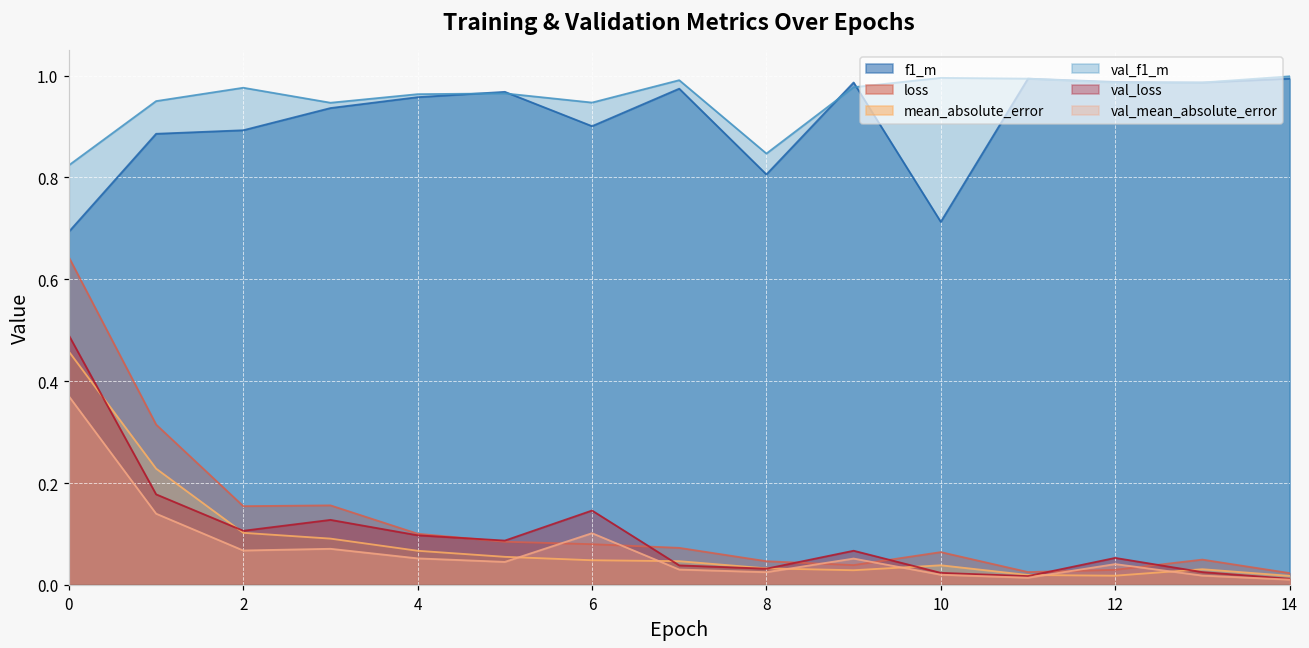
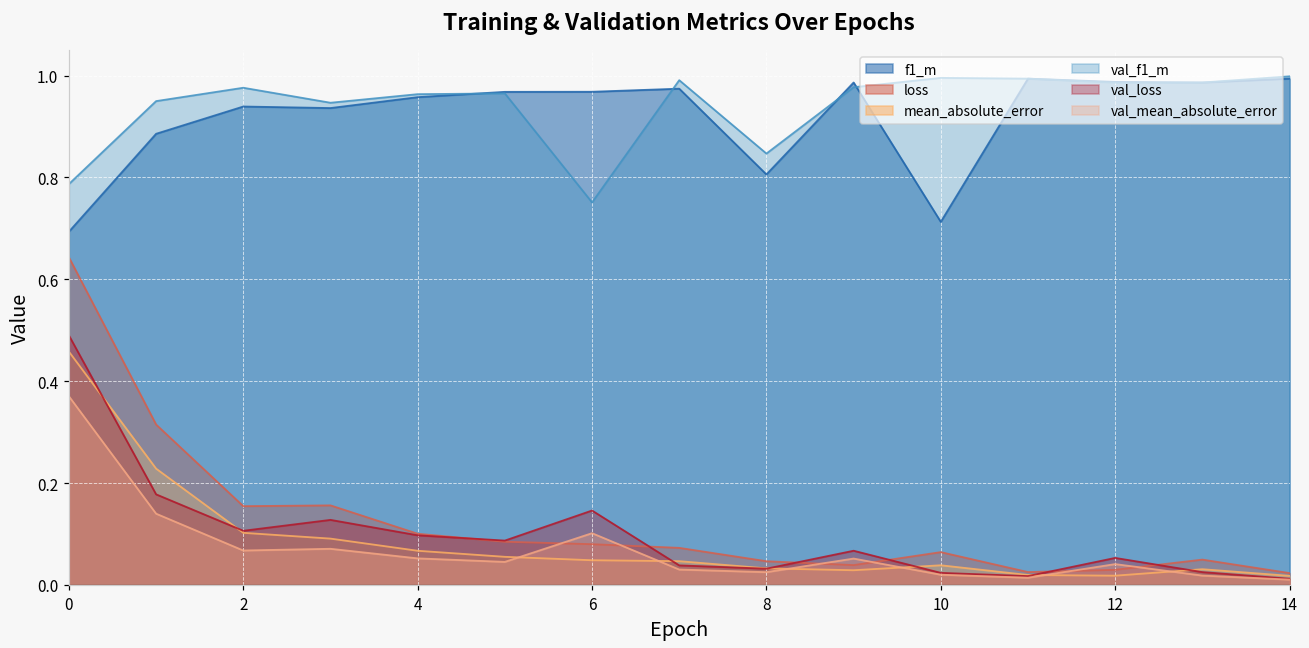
val_f1_m, 0: 0.82 -> 0.79
f1_m, 2: 0.89 -> 0.94
f1_m, 6: 0.90 -> 0.97
val_f1_m, 6: 0.95 -> 0.75
